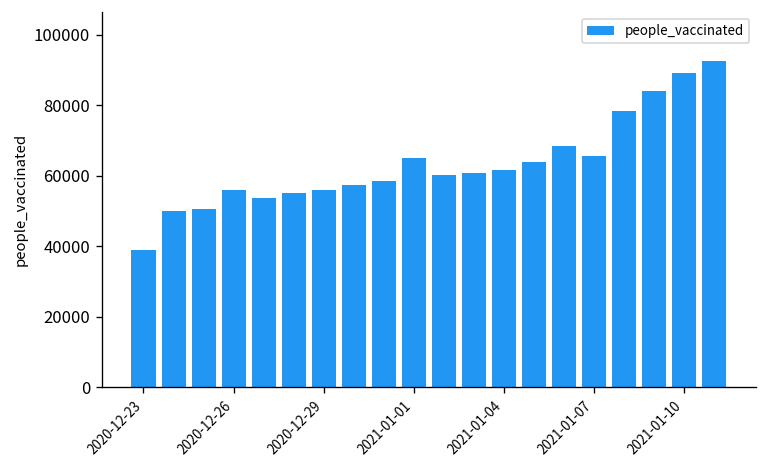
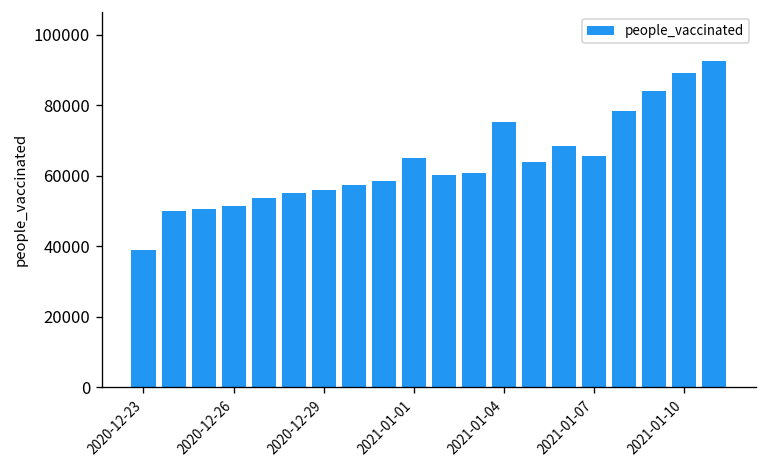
2020-12-26: 56000 -> 52000
2021-01-04: 62000 -> 75000
